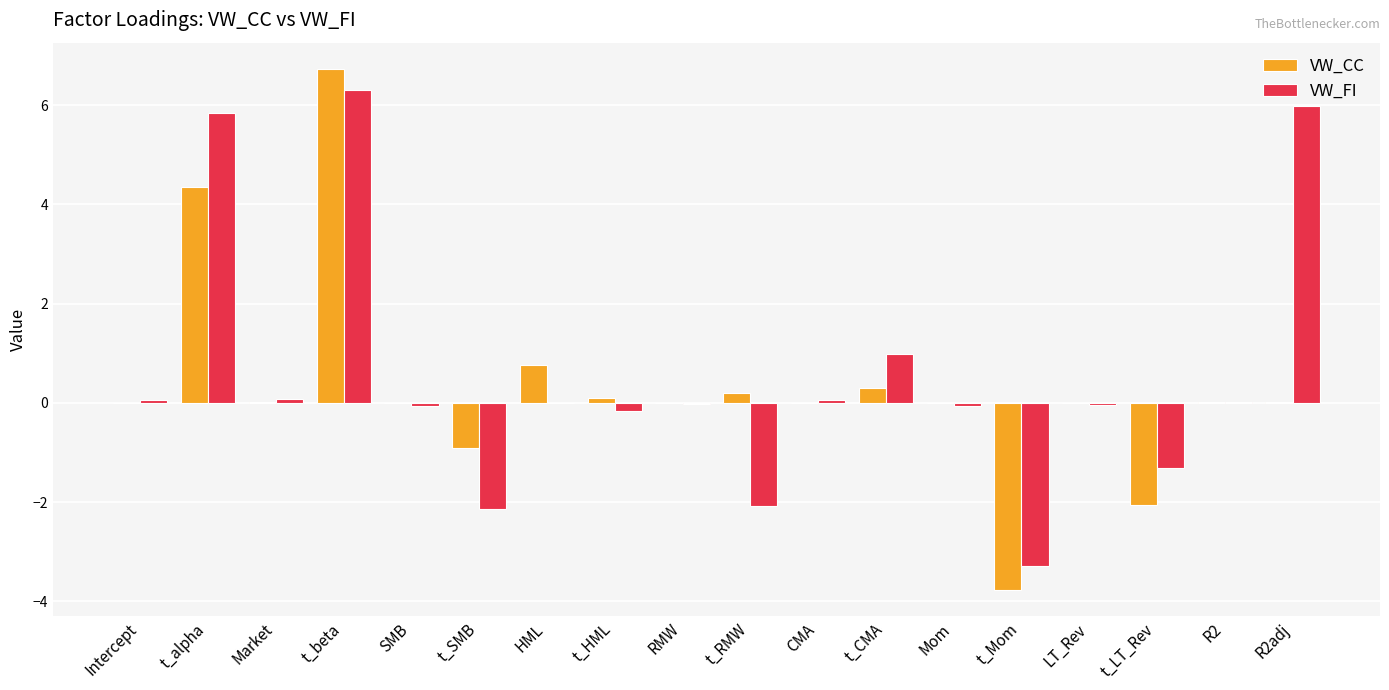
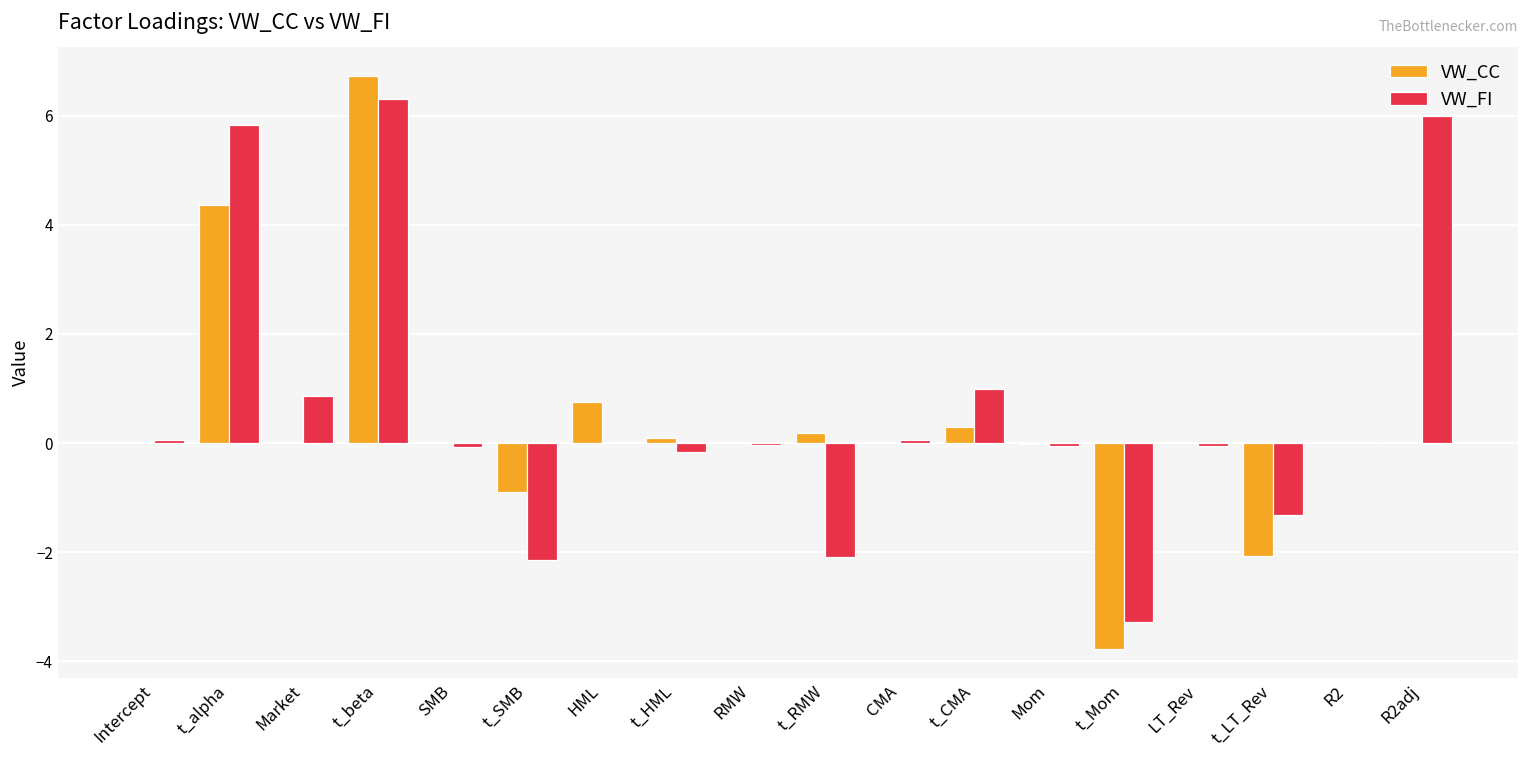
VW_FI, Market: 0.1 -> 0.9
